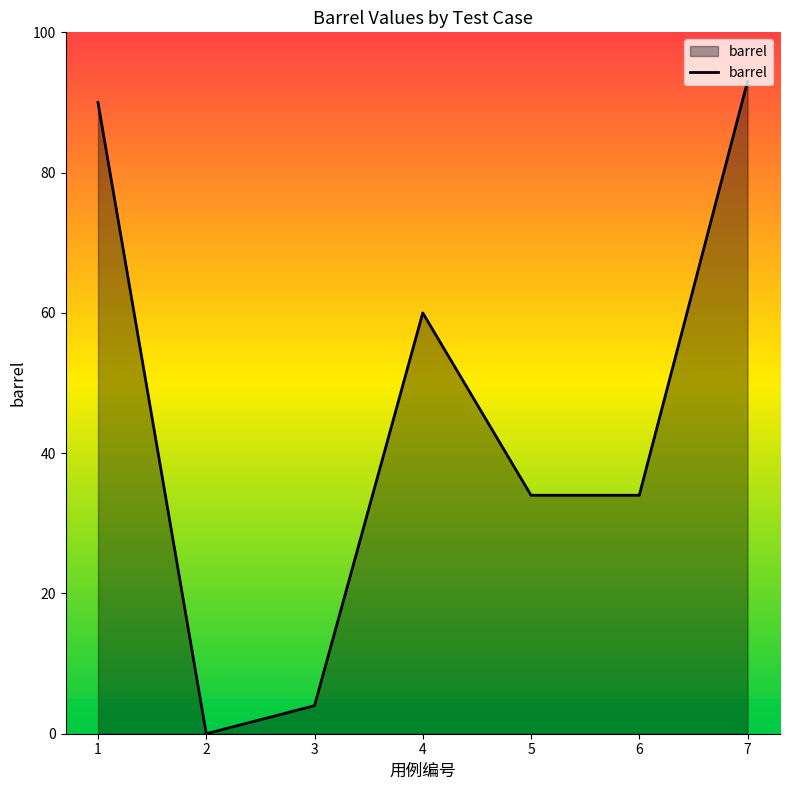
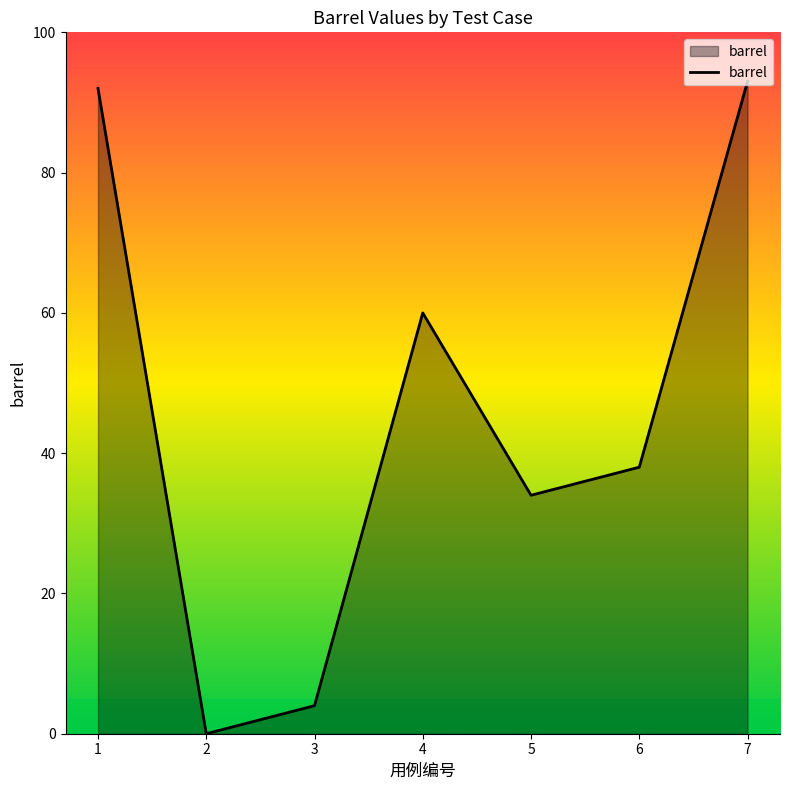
1: 90 -> 92
6: 34 -> 38
